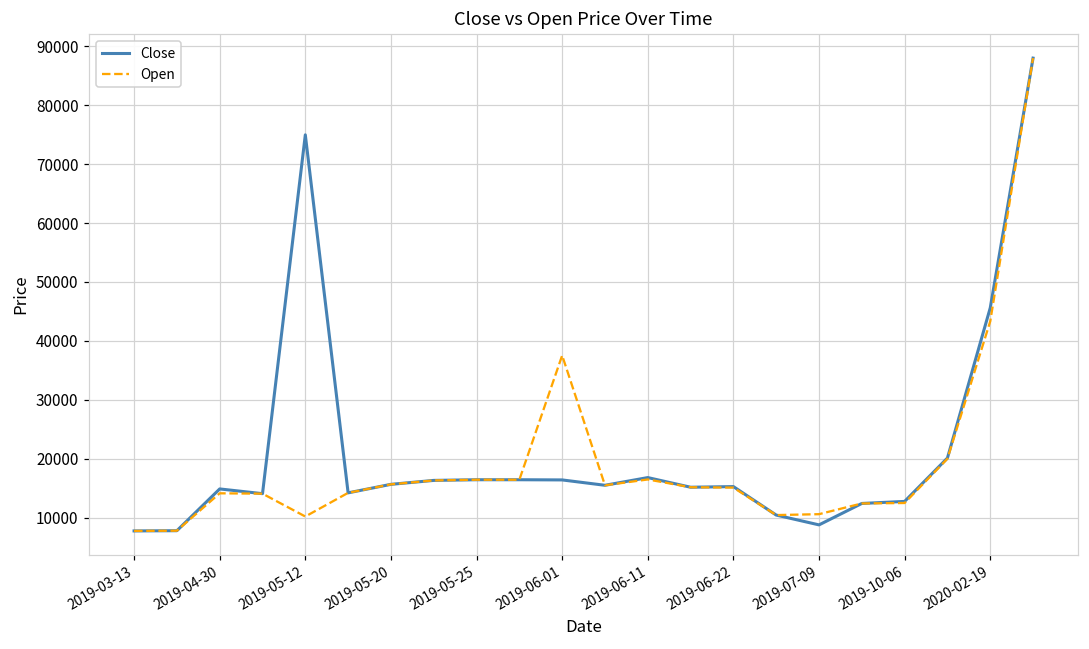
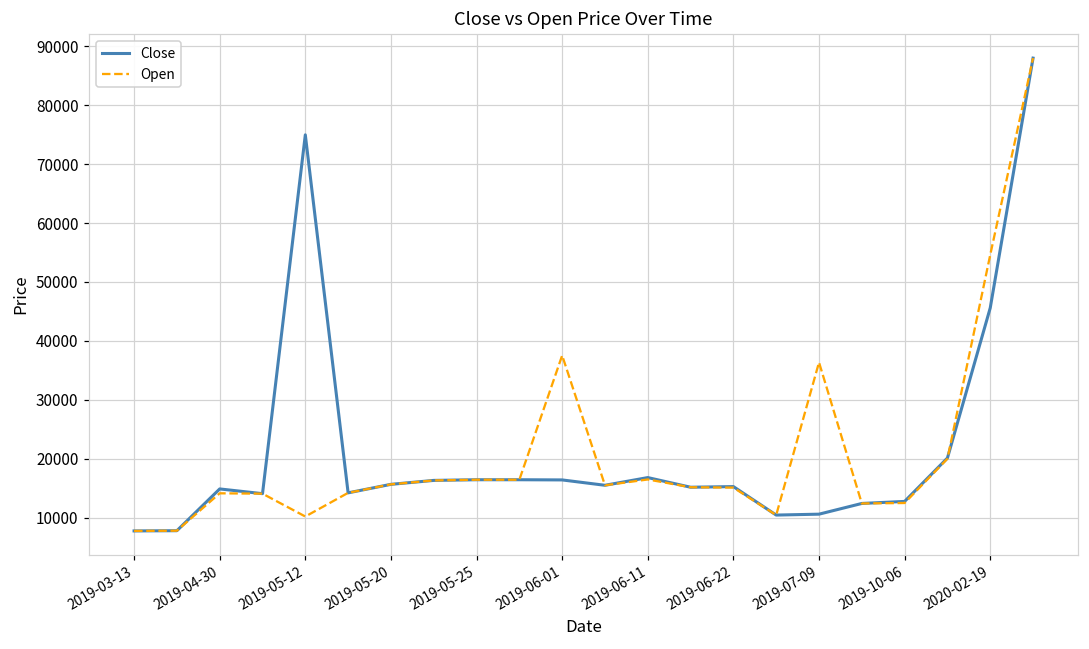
Close, 2019-07-09: 9000 -> 11000
Open, 2019-07-09: 11000 -> 36000
Open, 2020-02-19: 43000 -> 55000
